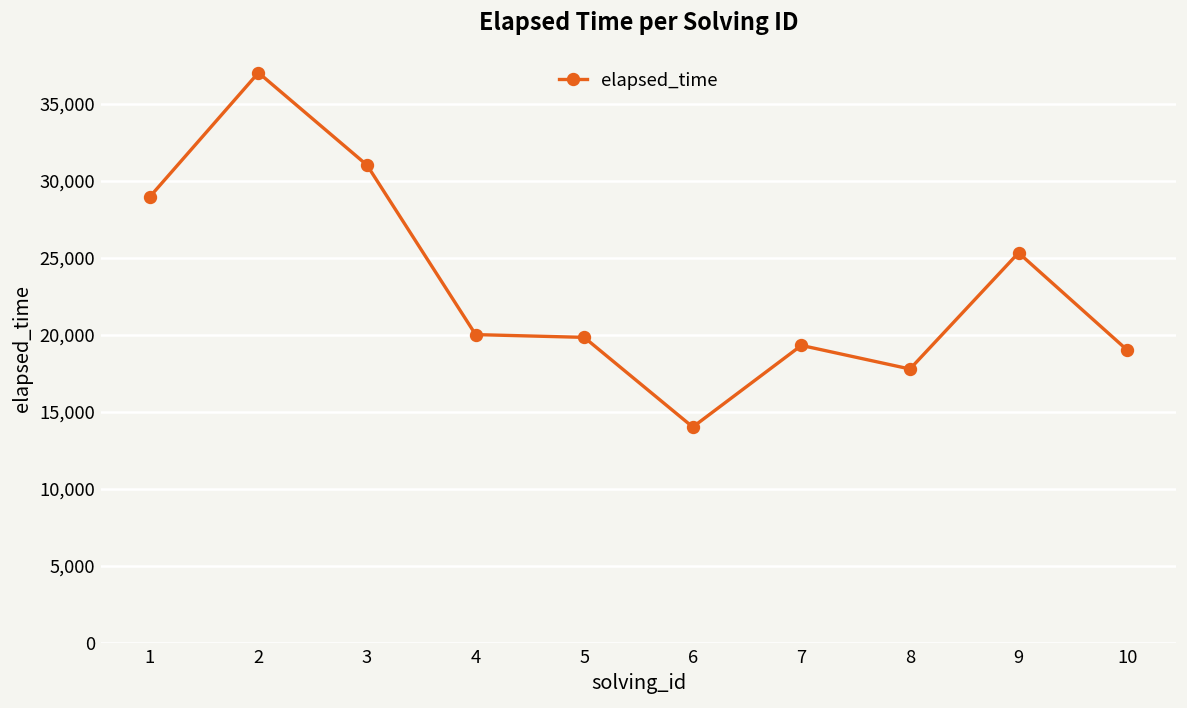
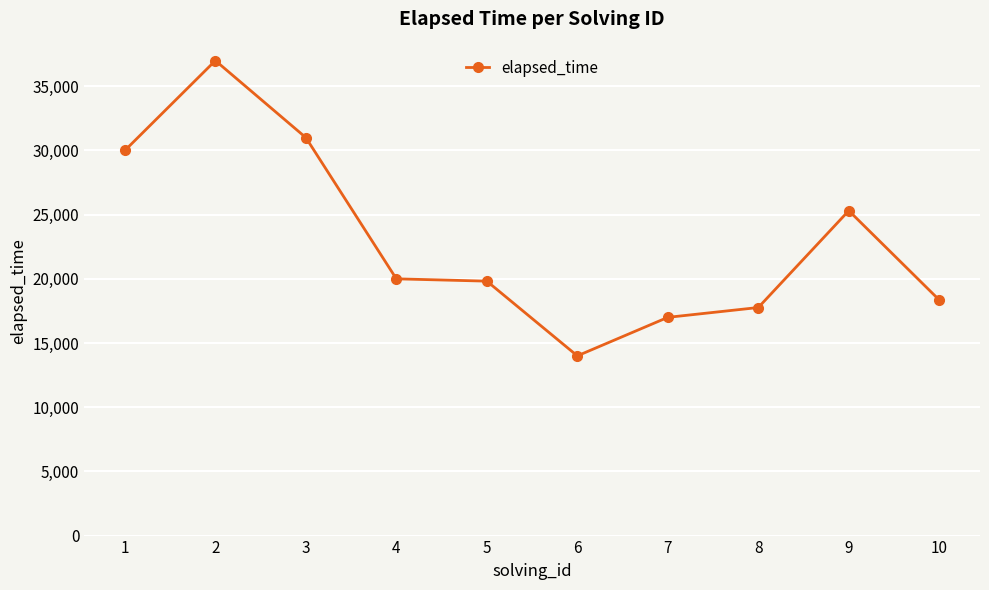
1: 28,900 -> 30,000
7: 19,300 -> 17,000
10: 19,000 -> 18,400
